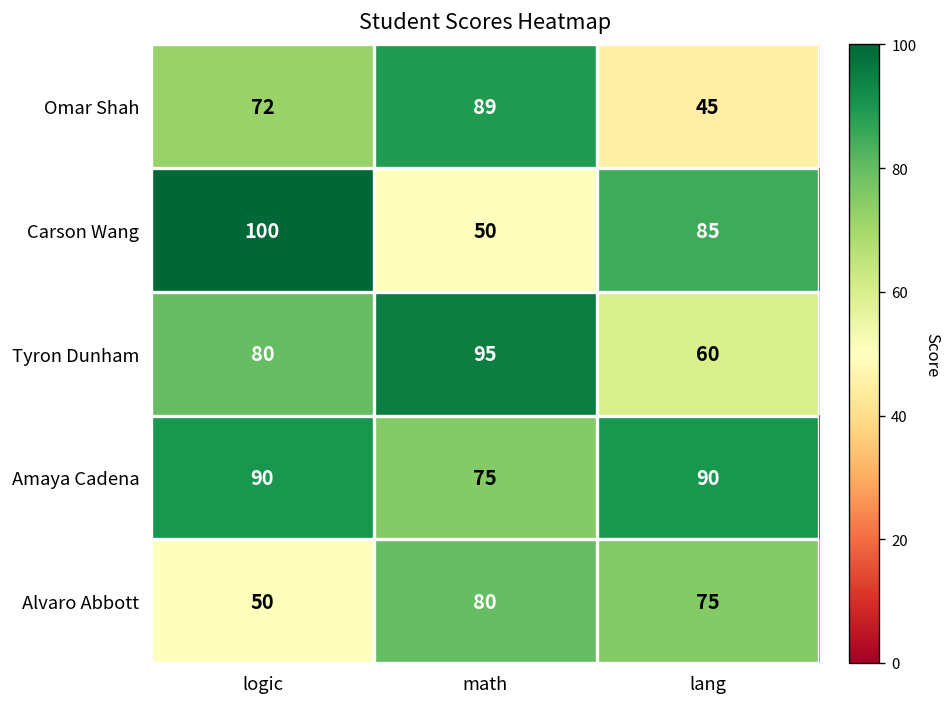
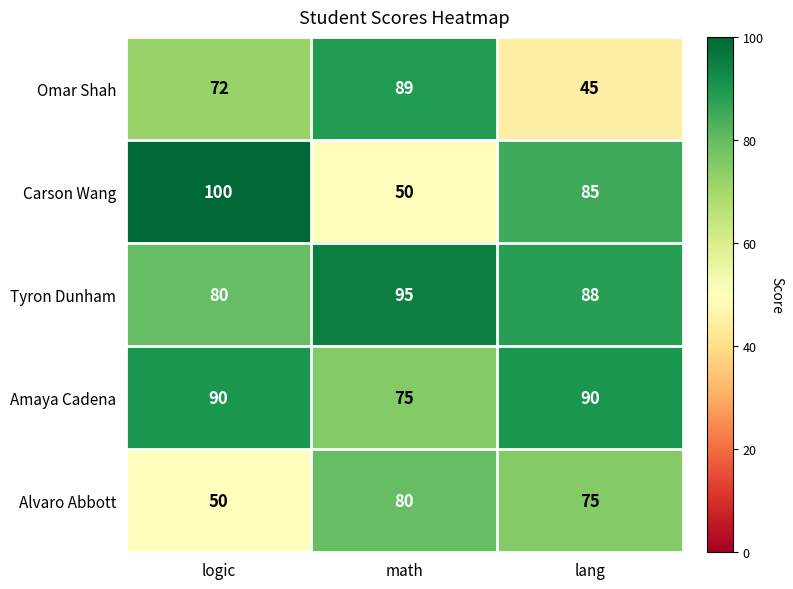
Tyron Dunham, lang: 60 -> 88
